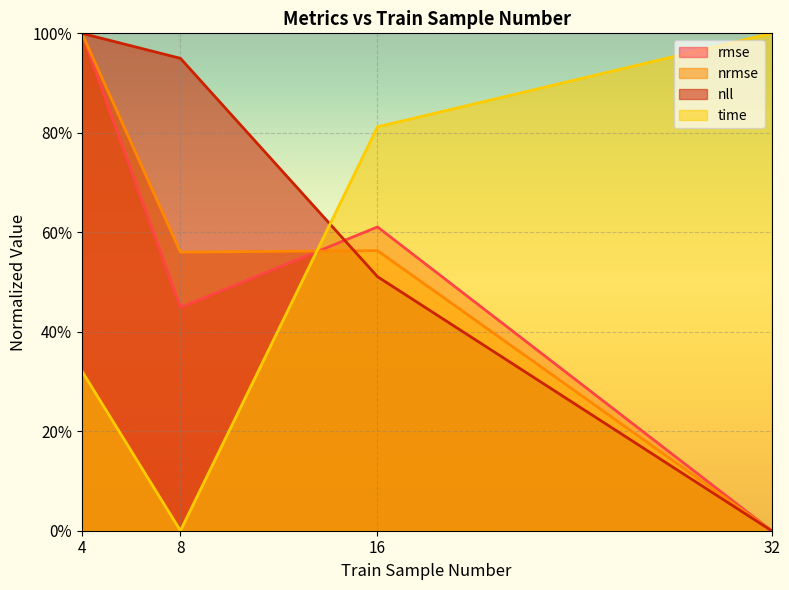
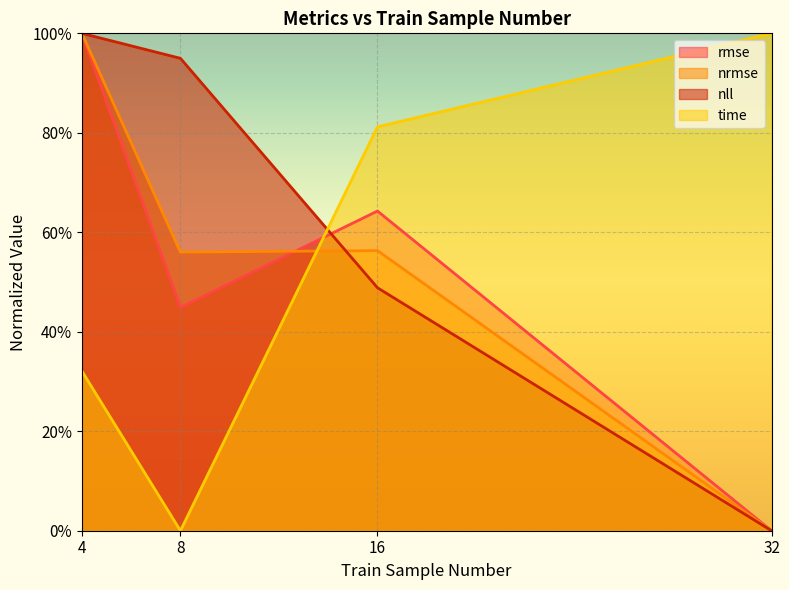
rmse, 16: 61% -> 64%
nll, 16: 51% -> 49%
